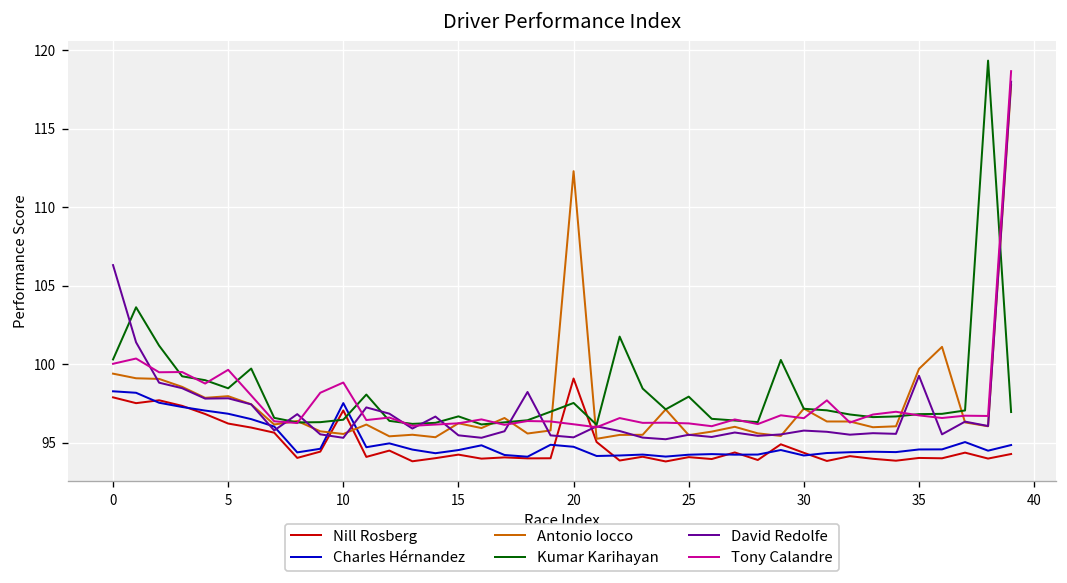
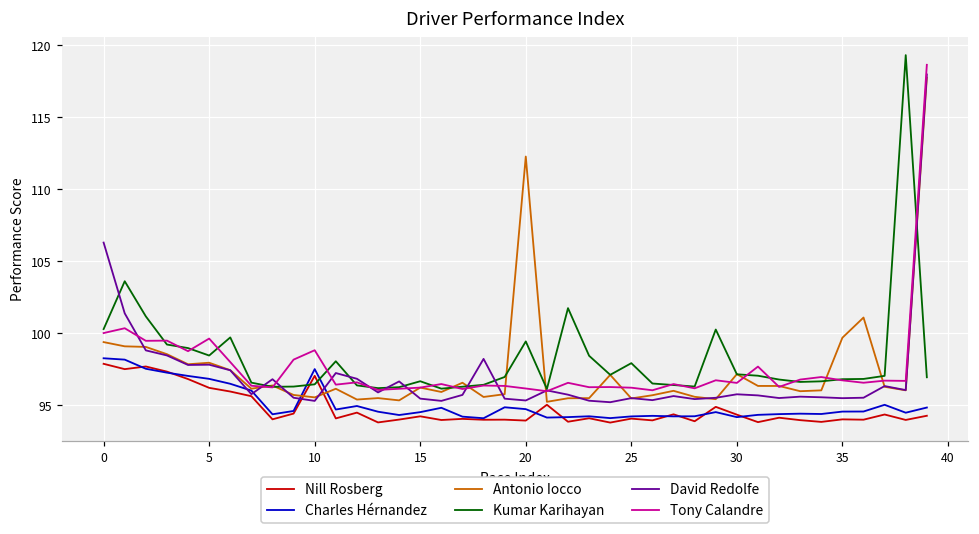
Nill Rosberg, 20: 99.1 -> 93.9
Kumar Karihayan, 20: 97.5 -> 99.4
David Redolfe, 35: 99.3 -> 95.5
